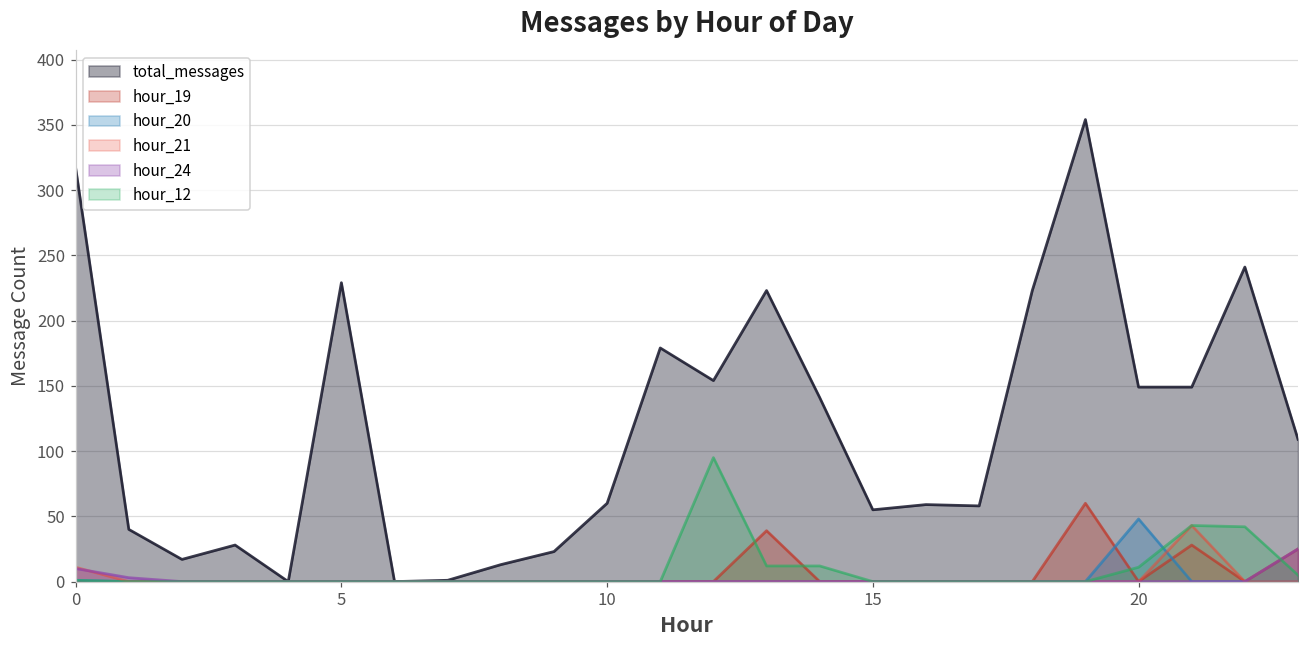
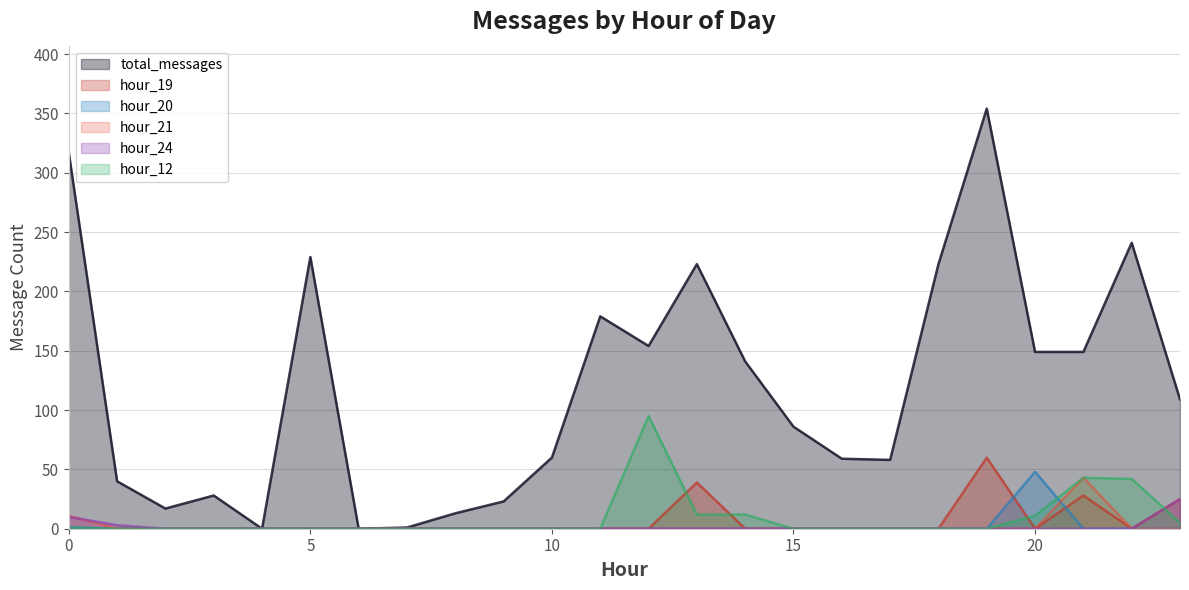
total_messages, 15: 55 -> 86
